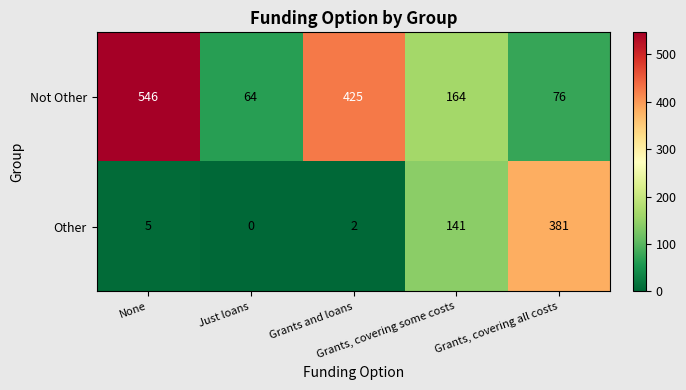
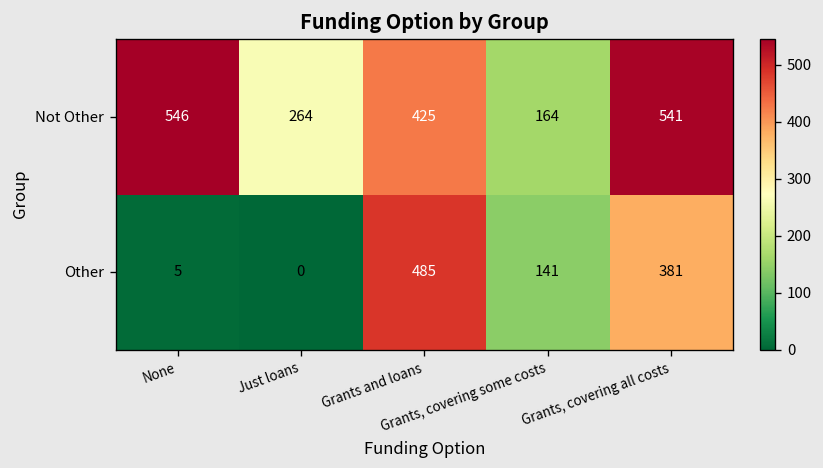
Not Other, Just loans: 64 -> 264
Not Other, Grants, covering all costs: 76 -> 541
Other, Grants and loans: 2 -> 485
